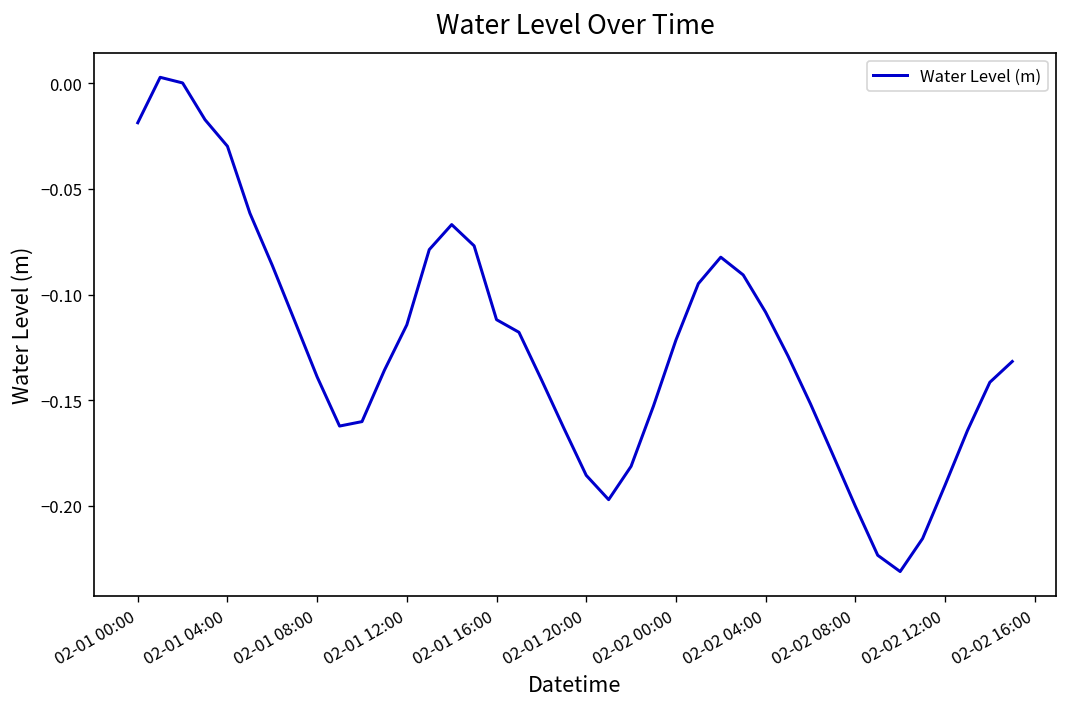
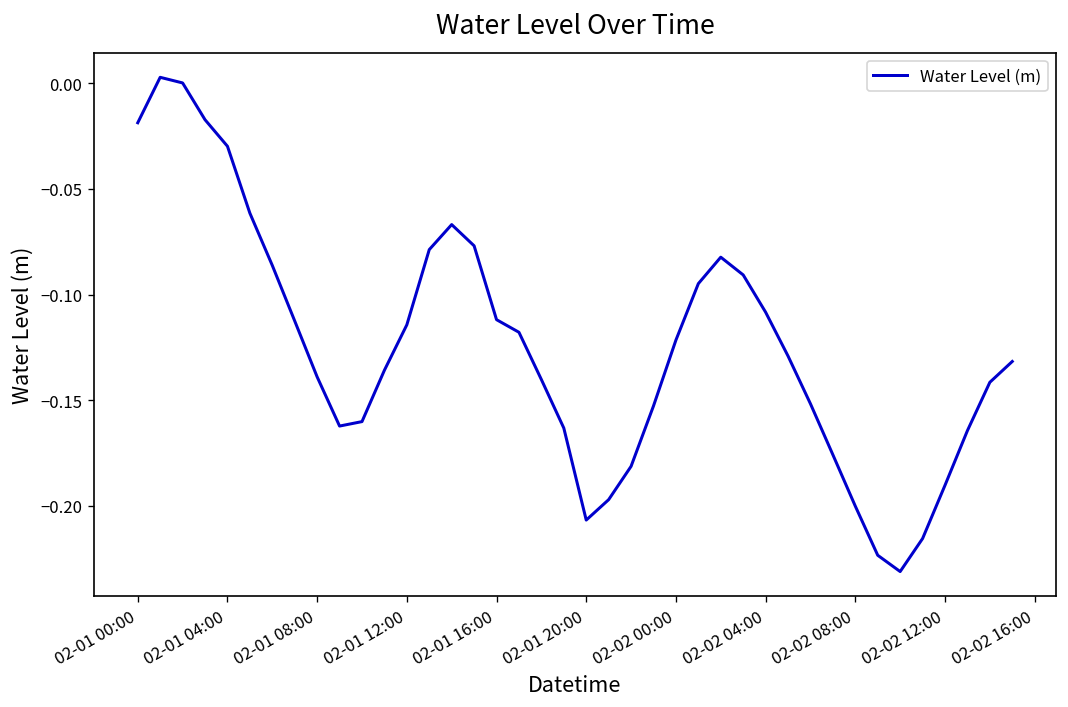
02-01 20:00: -0.186 -> -0.207
